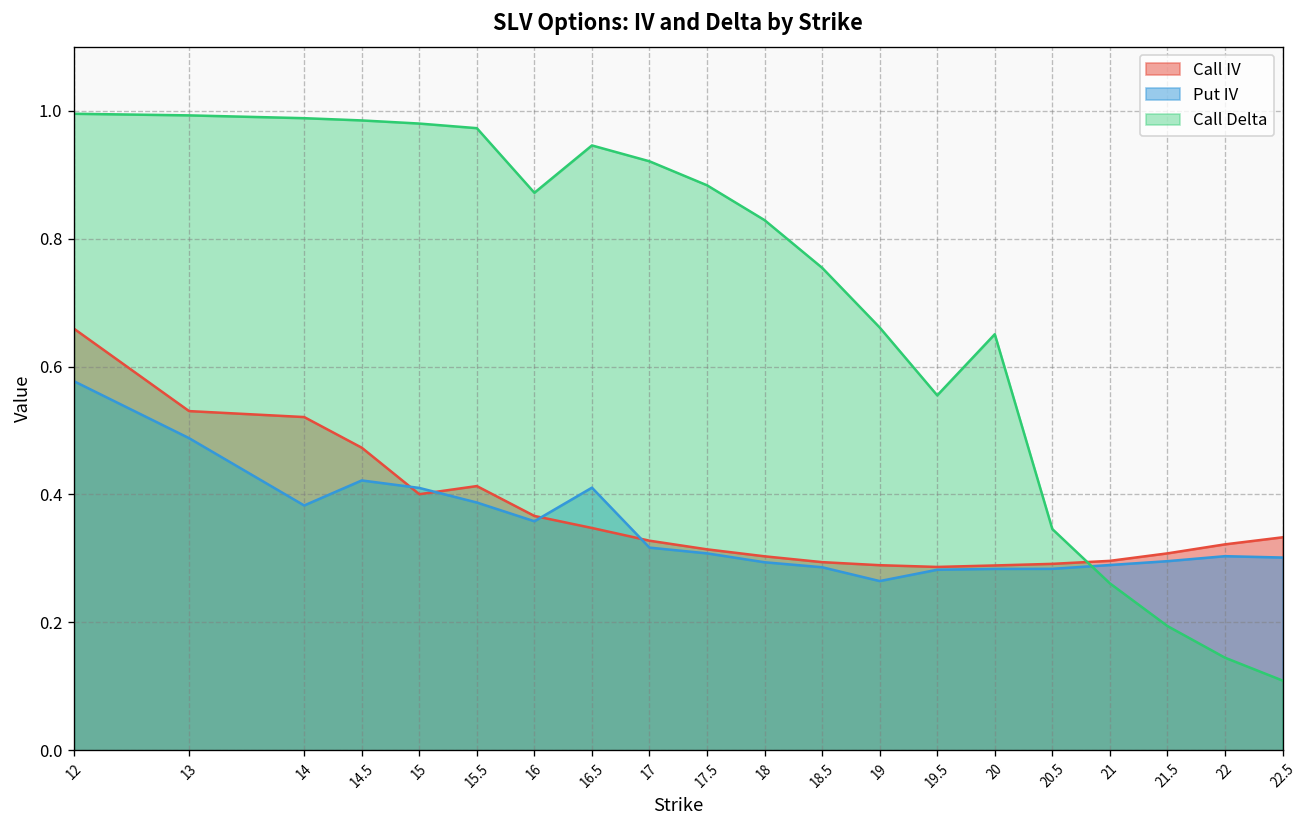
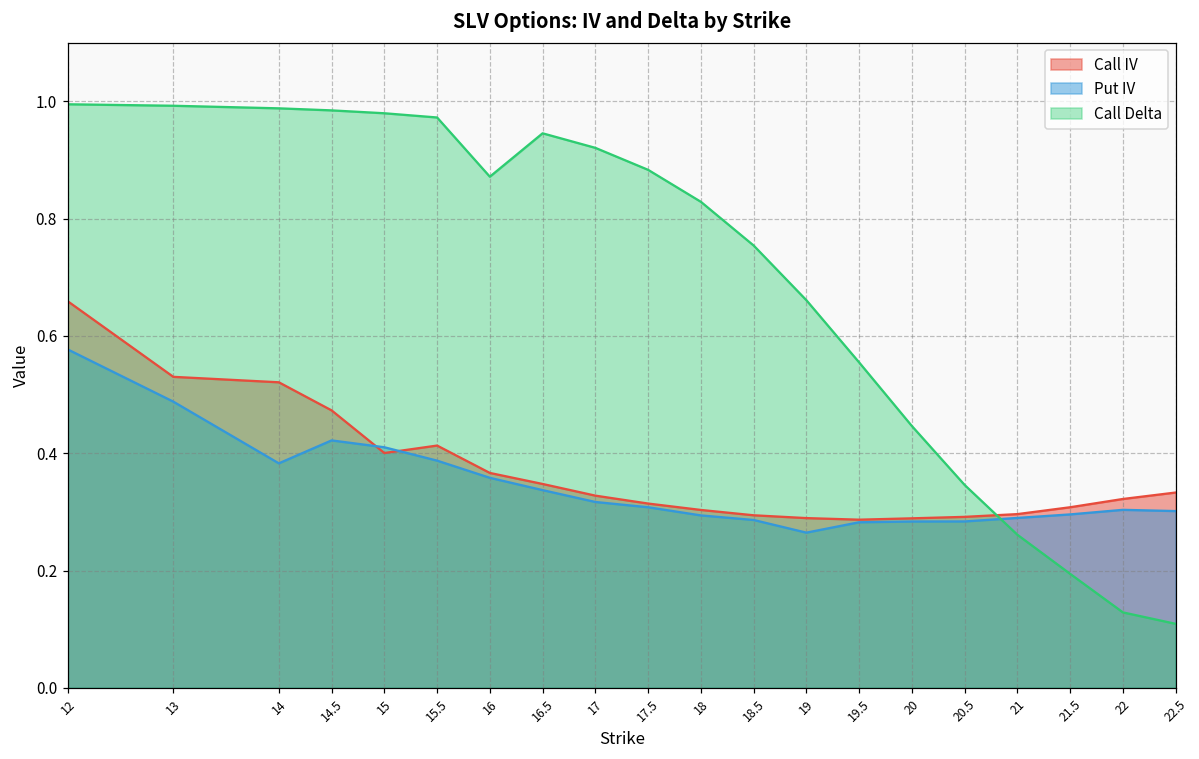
Put IV, 16.5: 0.41 -> 0.34
Call Delta, 20: 0.65 -> 0.45
Call Delta, 22: 0.14 -> 0.13
